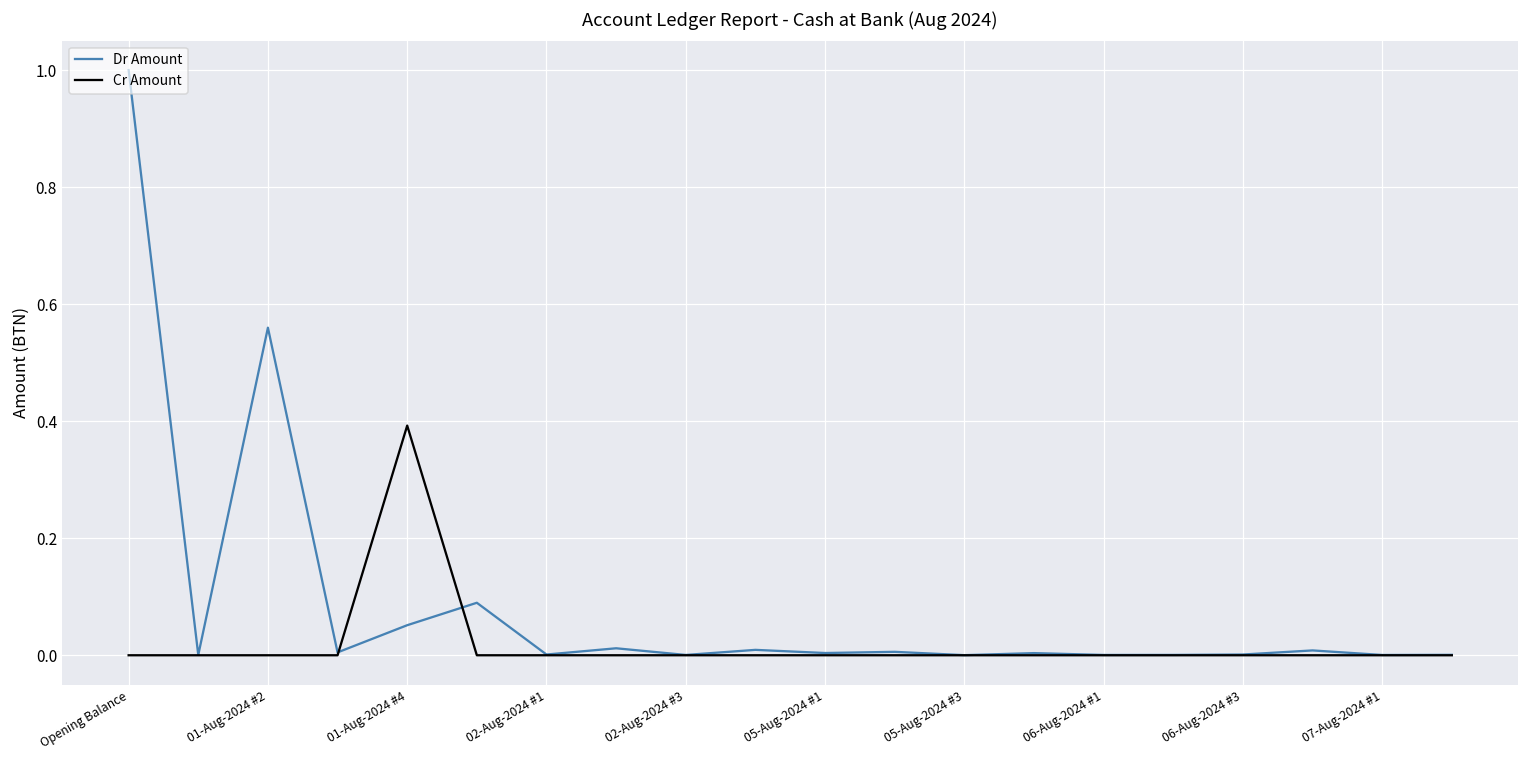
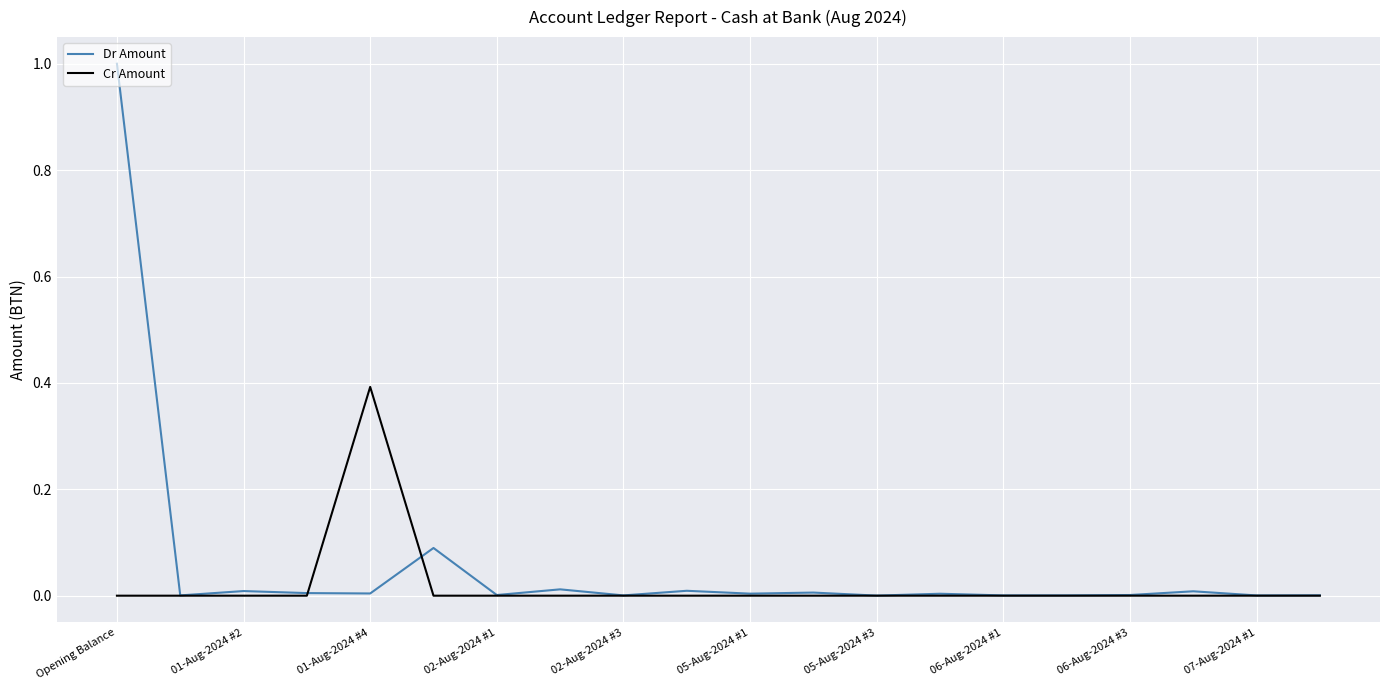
Dr Amount, 01-Aug-2024 #2: 0.56 -> 0.01
Dr Amount, 01-Aug-2024 #4: 0.05 -> 0.00
